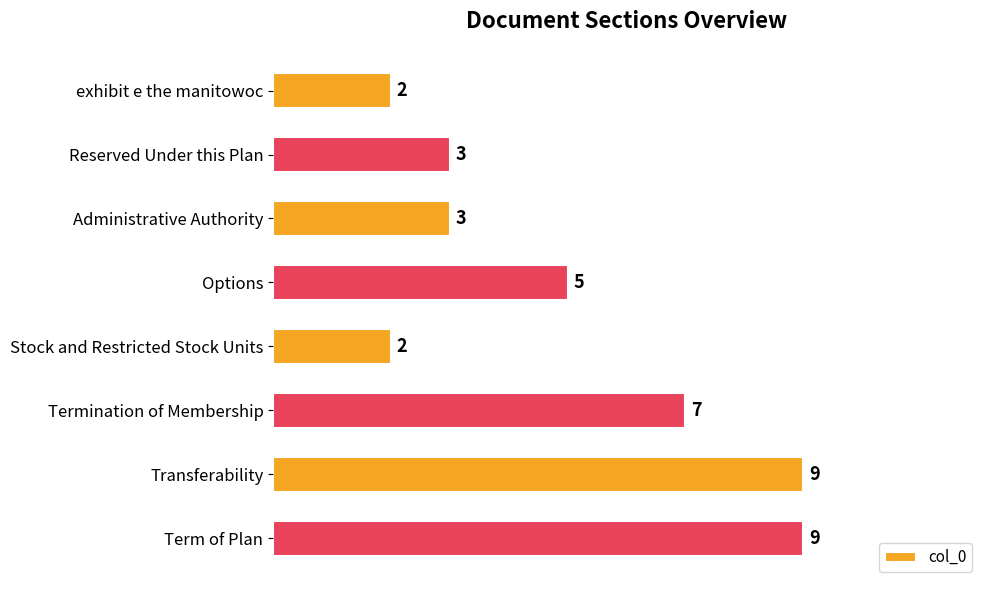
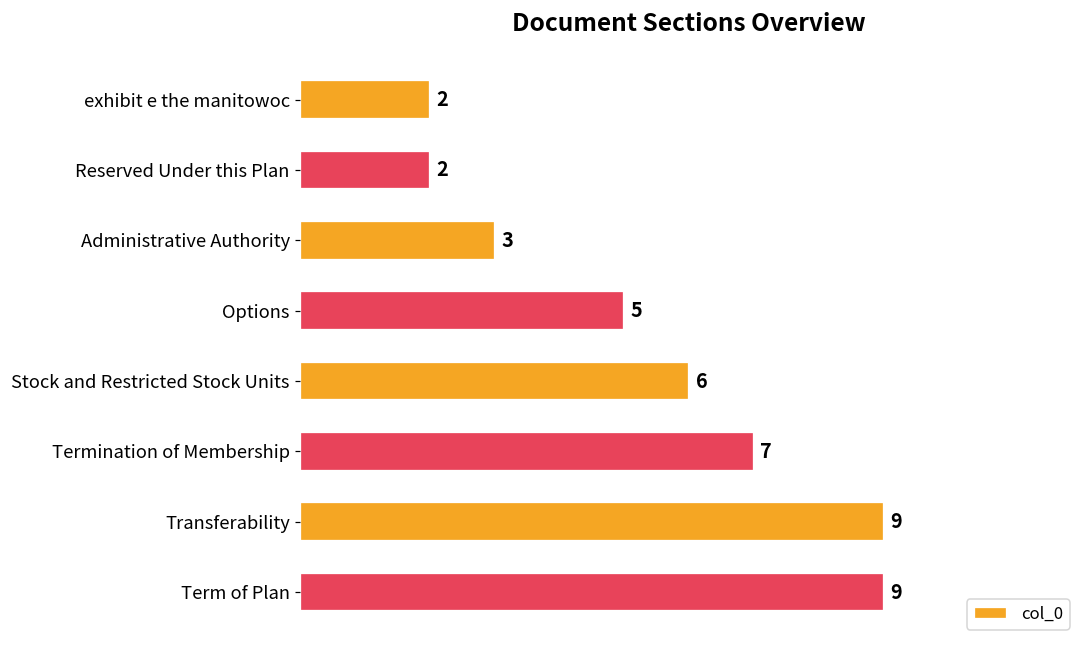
Reserved Under this Plan: 3 -> 2
Stock and Restricted Stock Units: 2 -> 6
